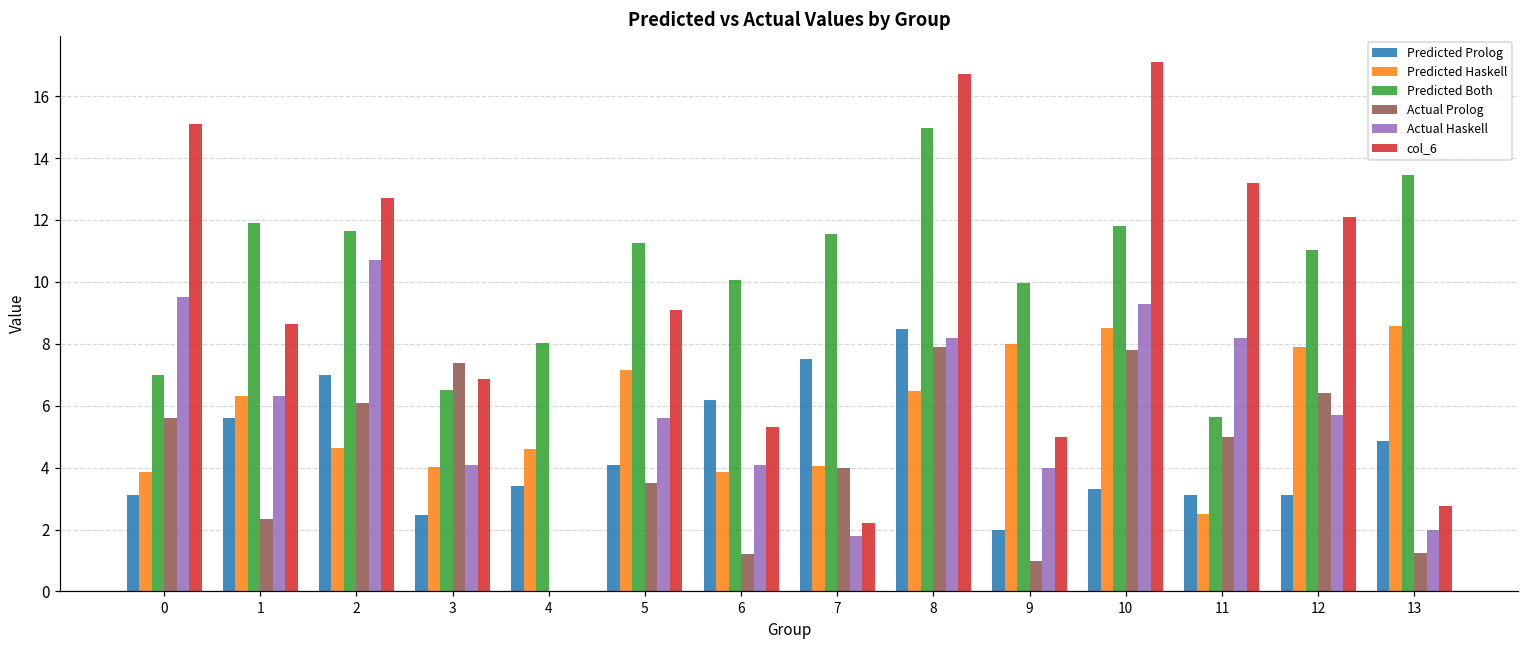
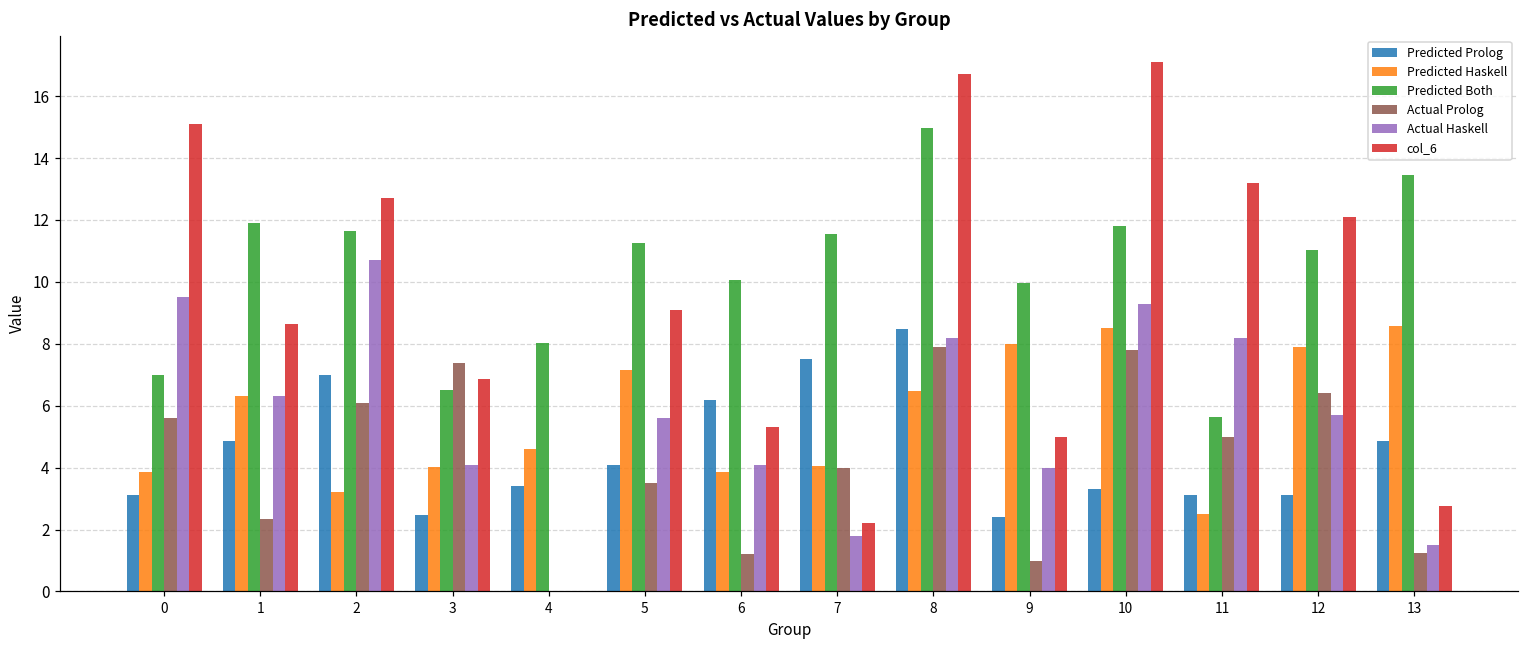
Predicted Prolog, 1: 5.6 -> 4.9
Predicted Haskell, 2: 4.6 -> 3.2
Predicted Prolog, 9: 2.0 -> 2.4
Actual Haskell, 13: 2.0 -> 1.5
